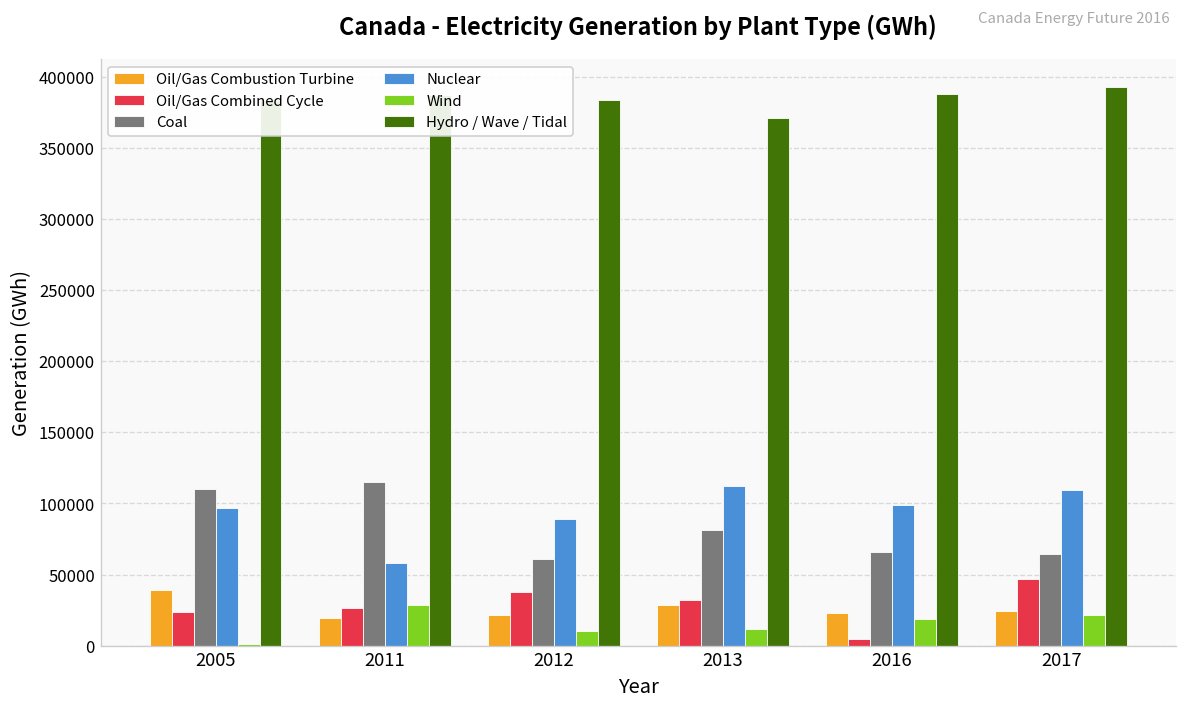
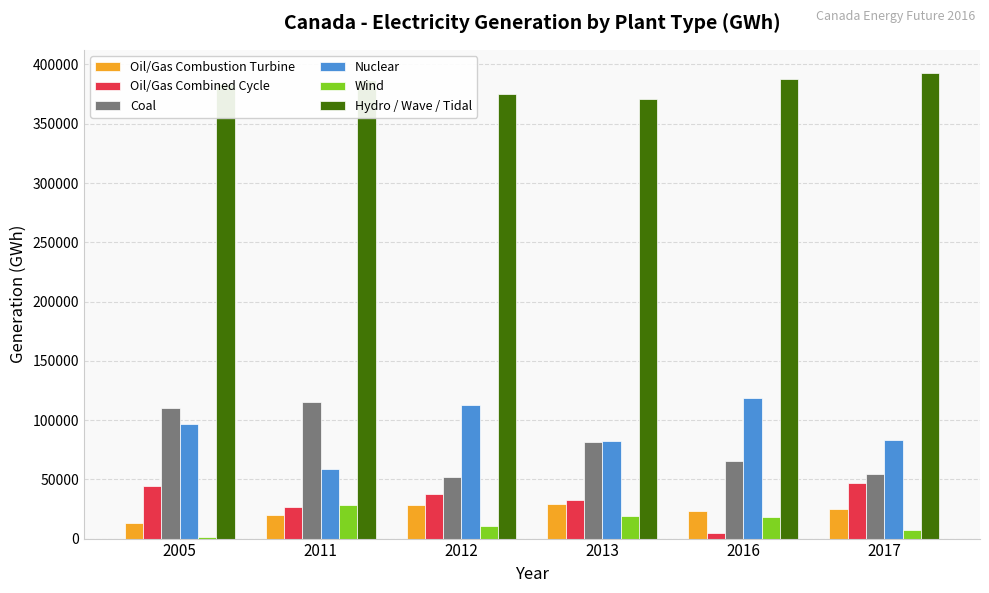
Oil/Gas Combustion Turbine, 2005: 40000 -> 13000
Oil/Gas Combined Cycle, 2005: 24000 -> 44000
Oil/Gas Combustion Turbine, 2012: 21000 -> 28000
Coal, 2012: 61000 -> 52000
Nuclear, 2012: 89000 -> 112000
Hydro / Wave / Tidal, 2012: 383000 -> 375000
Nuclear, 2013: 112000 -> 82000
Wind, 2013: 12000 -> 19000
Nuclear, 2016: 99000 -> 118000
Coal, 2017: 65000 -> 55000
Nuclear, 2017: 110000 -> 83000
Wind, 2017: 21000 -> 7000
